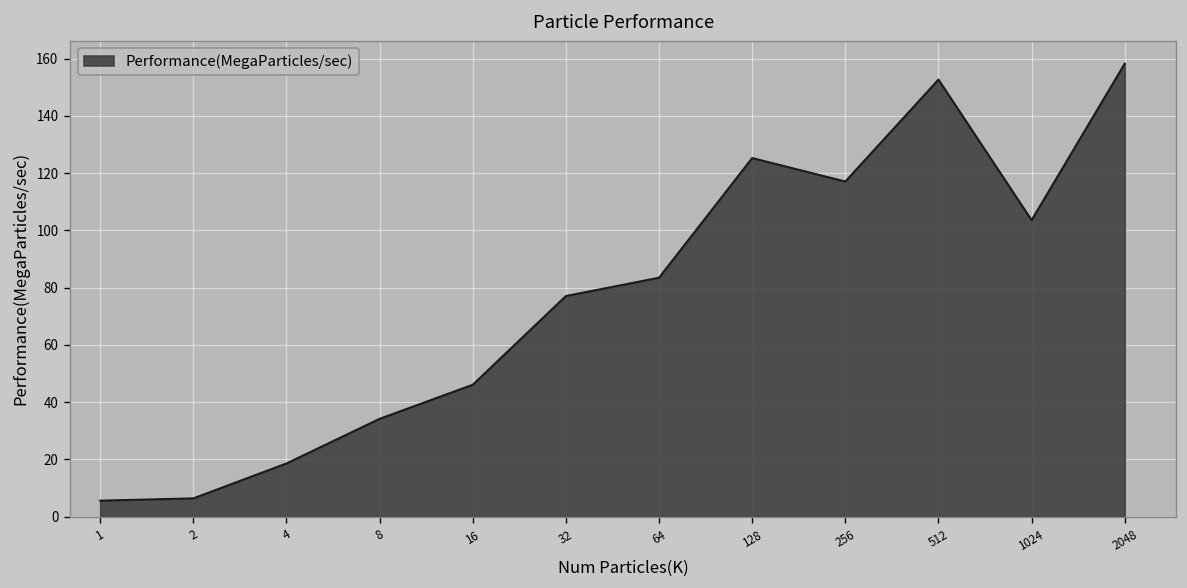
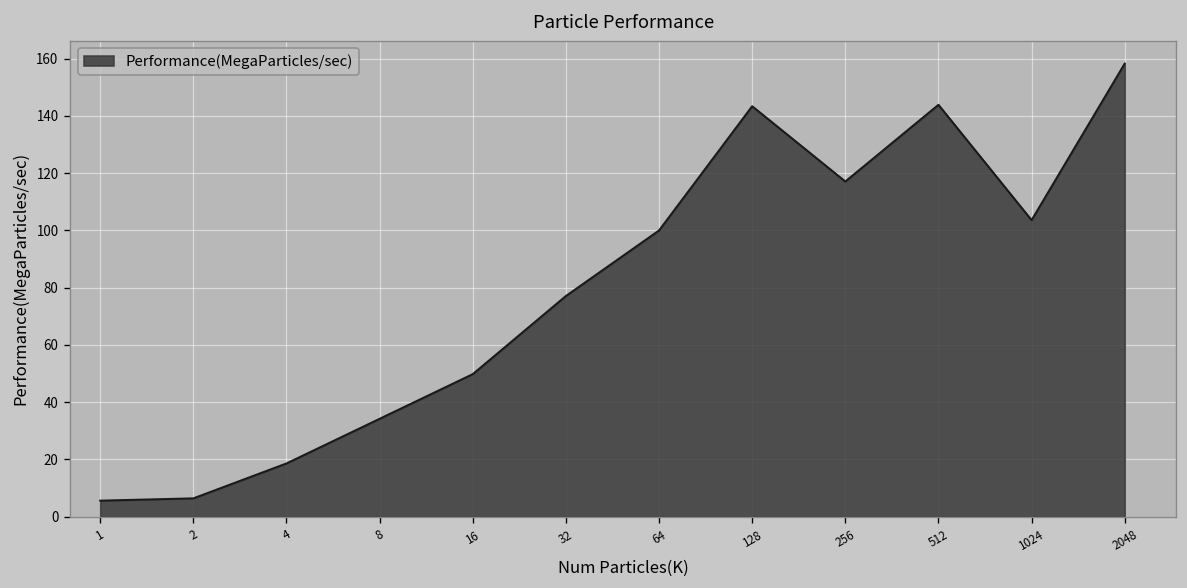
16: 46 -> 50
64: 84 -> 100
128: 125 -> 143
512: 153 -> 144
